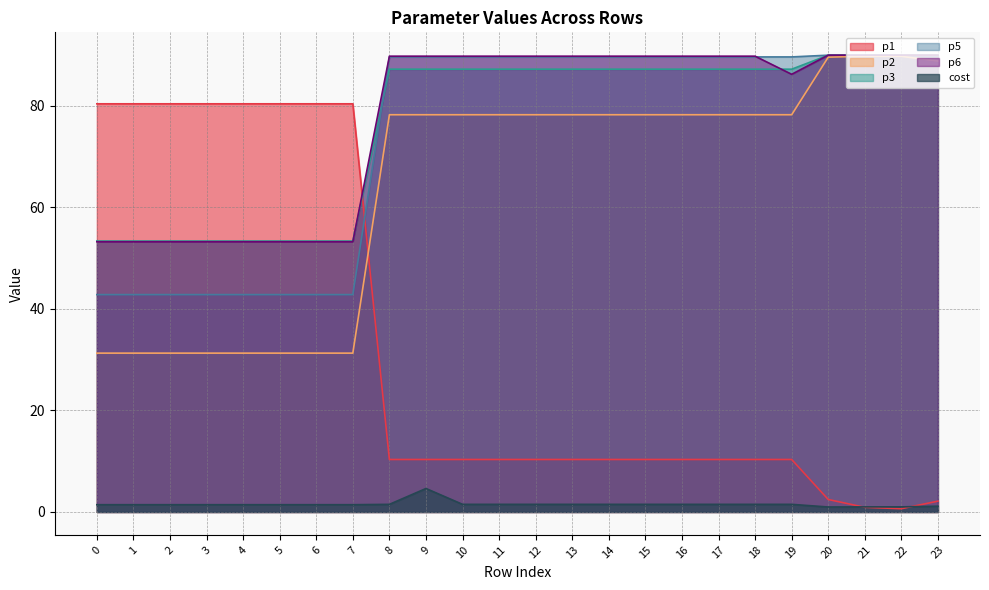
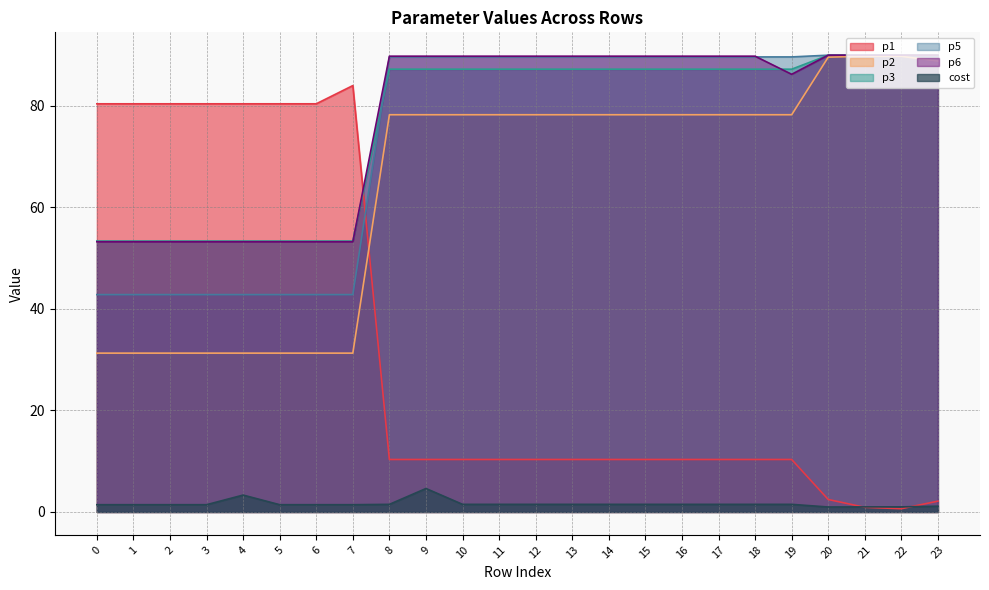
cost, 4: 1 -> 3
p1, 7: 80 -> 84
